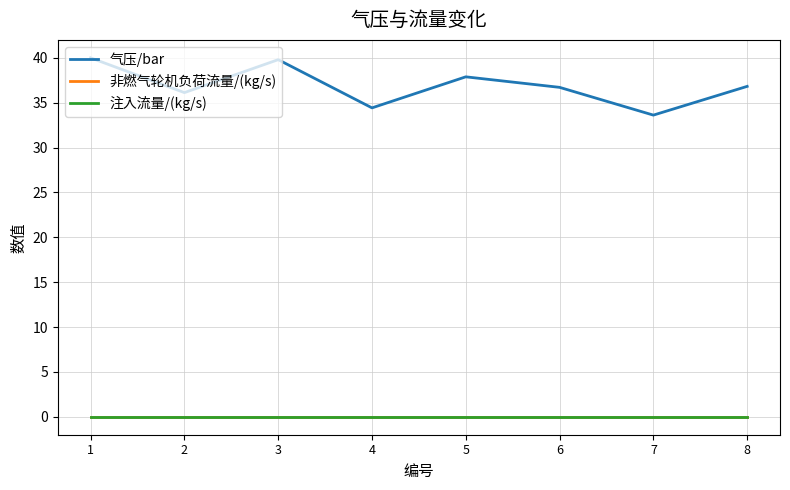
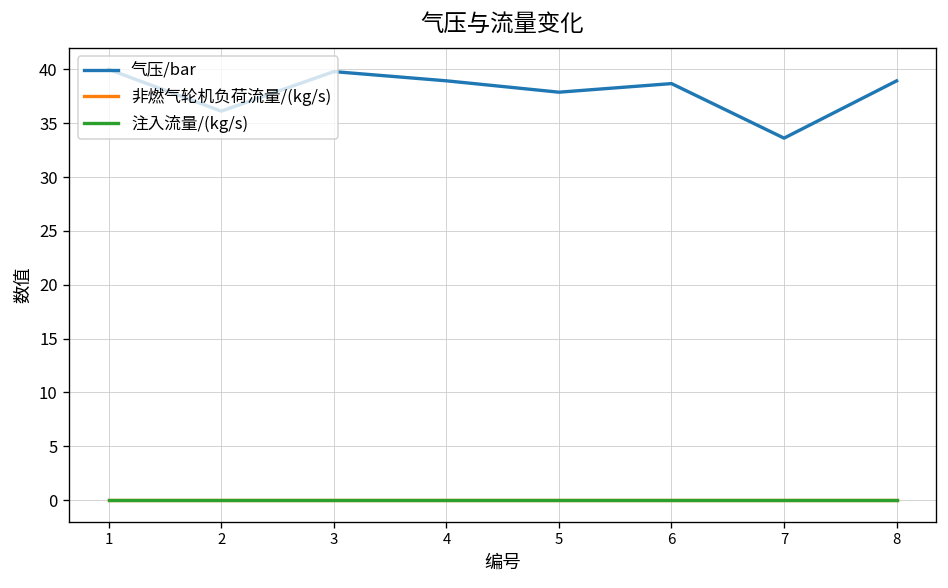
气压/bar, 4: 34 -> 39
气压/bar, 6: 37 -> 39
气压/bar, 8: 37 -> 39
